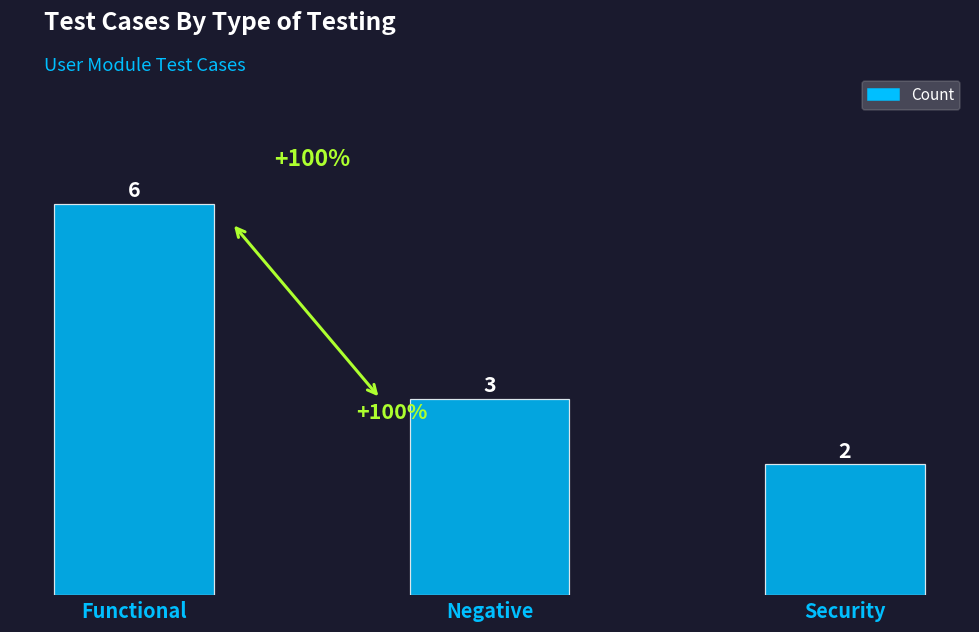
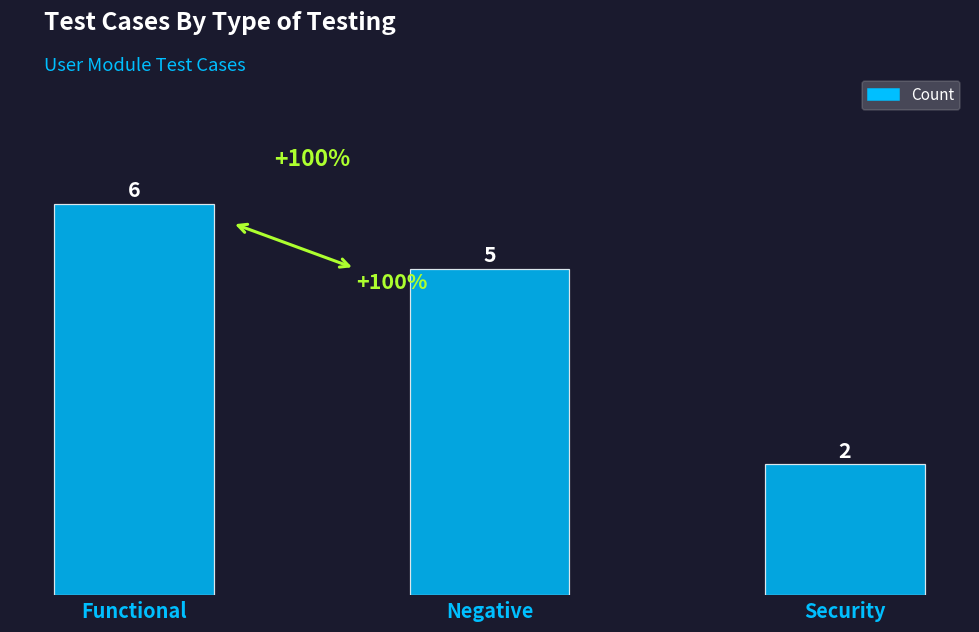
Negative: 3 -> 5
